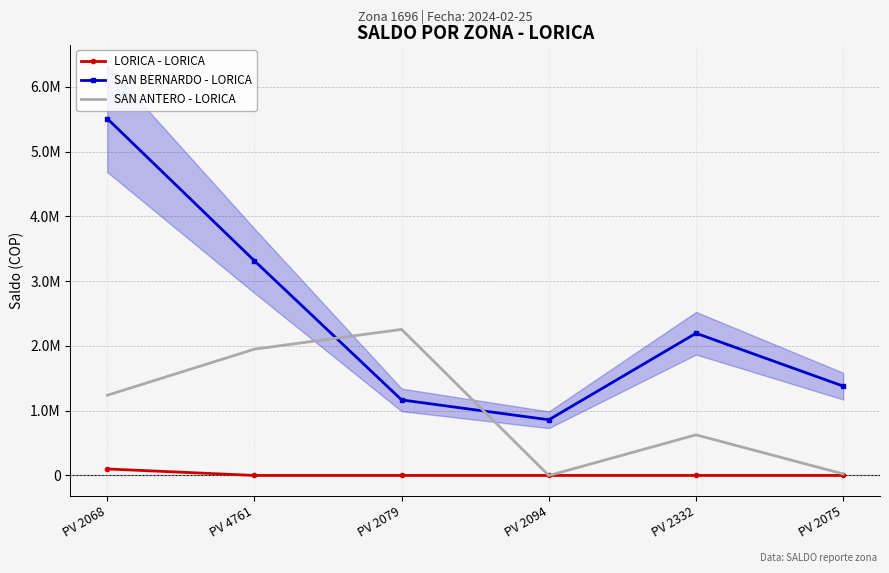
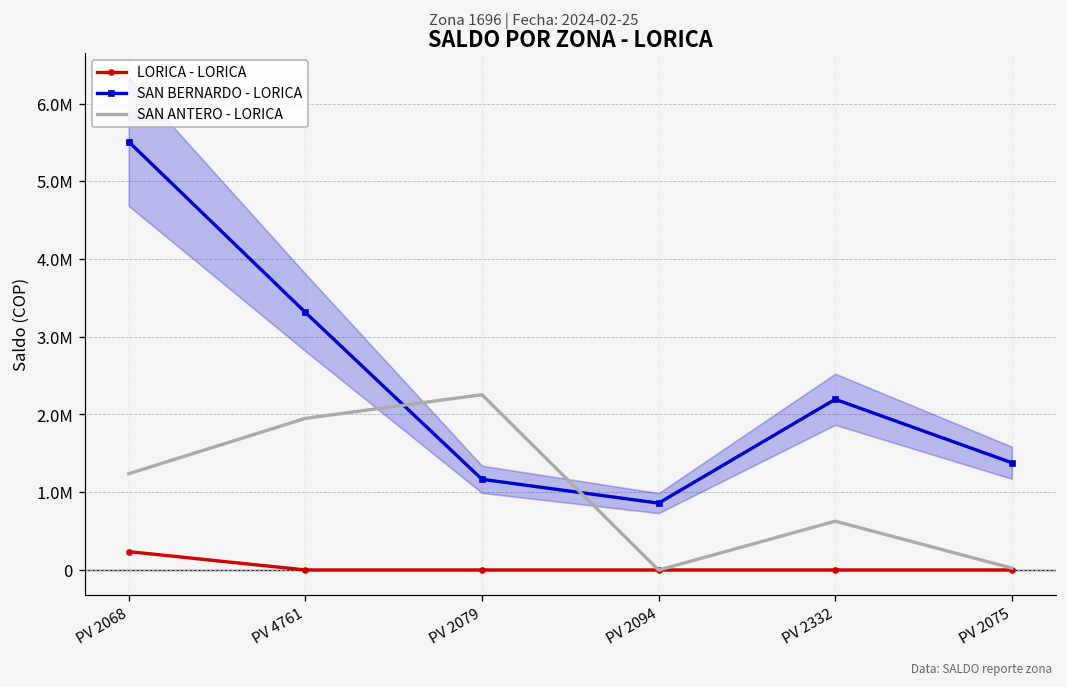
LORICA - LORICA, PV 2068: 100000 -> 200000
